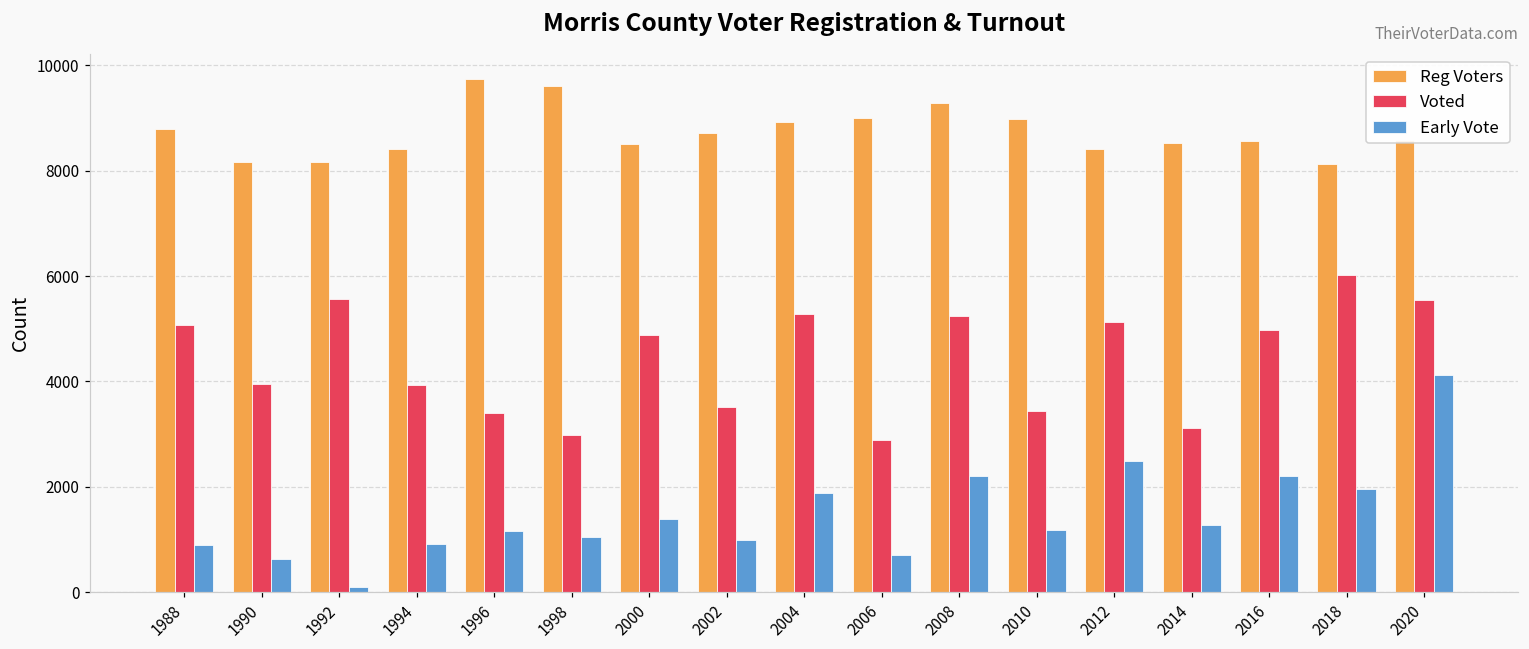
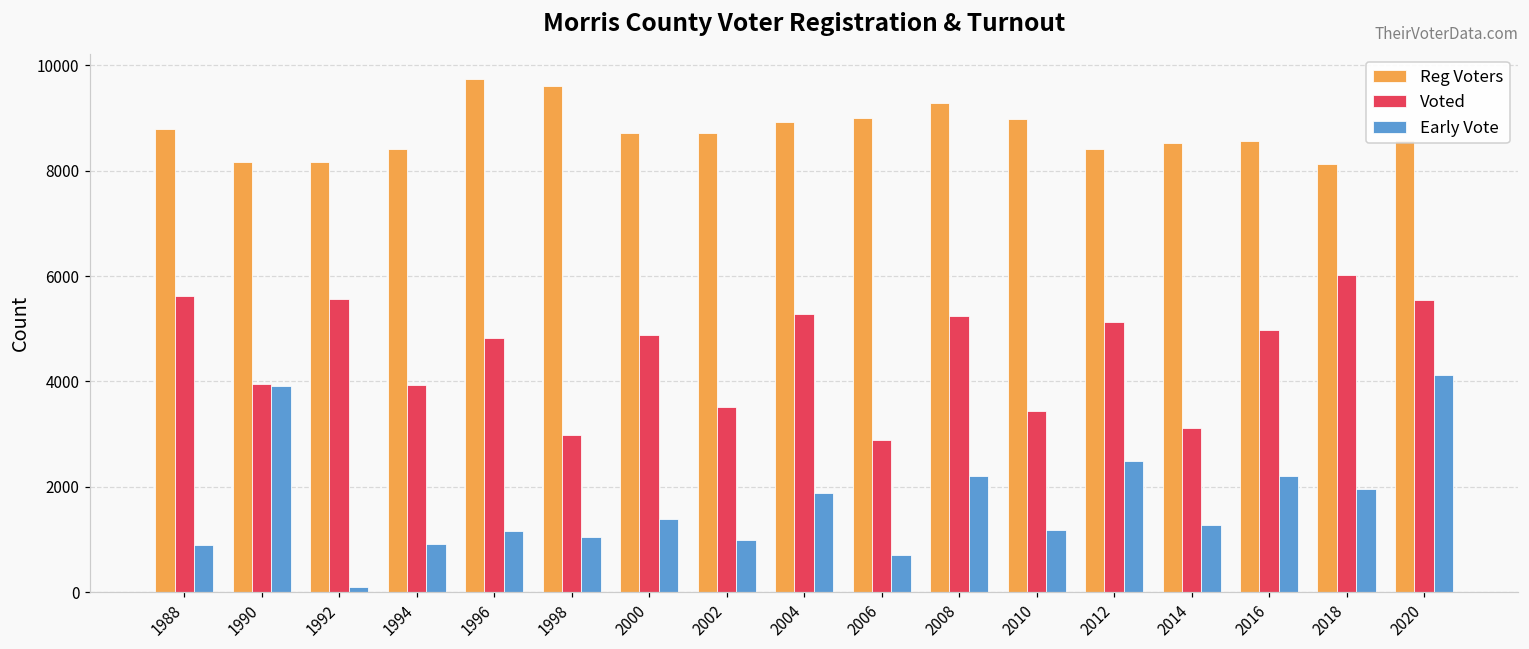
Voted, 1988: 5100 -> 5600
Early Vote, 1990: 600 -> 3900
Voted, 1996: 3400 -> 4800
Reg Voters, 2000: 8500 -> 8700
